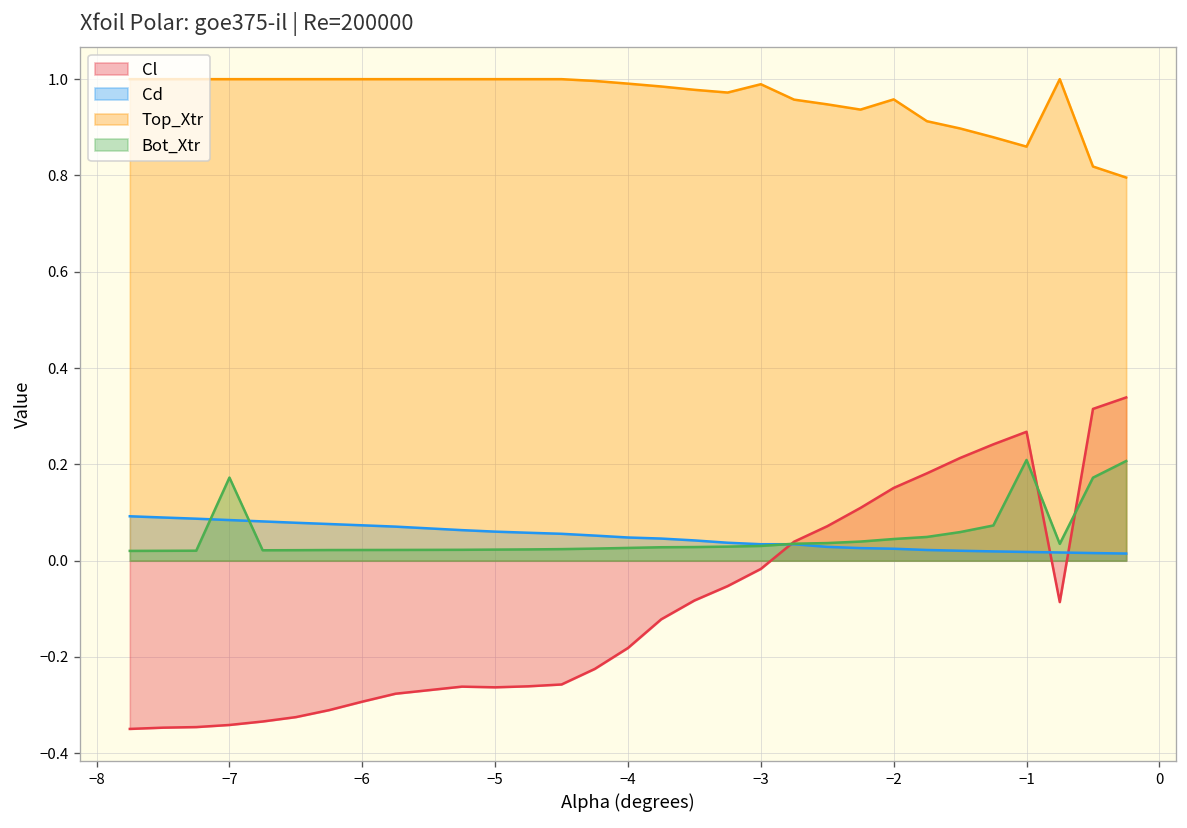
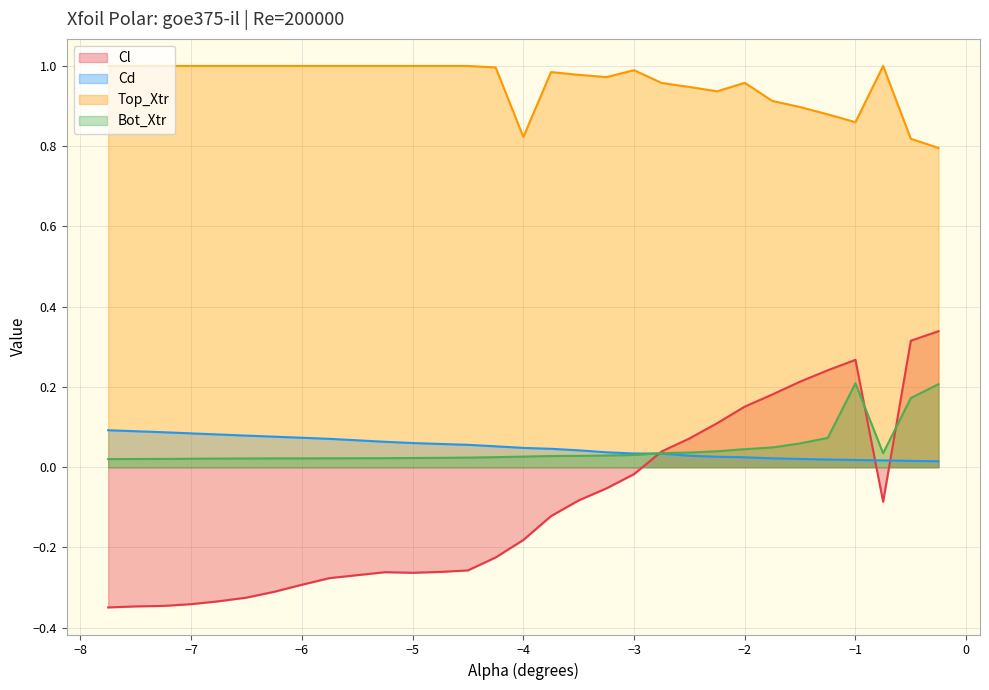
Bot_Xtr, −7: 0.17 -> 0.02
Top_Xtr, −4: 0.99 -> 0.82
